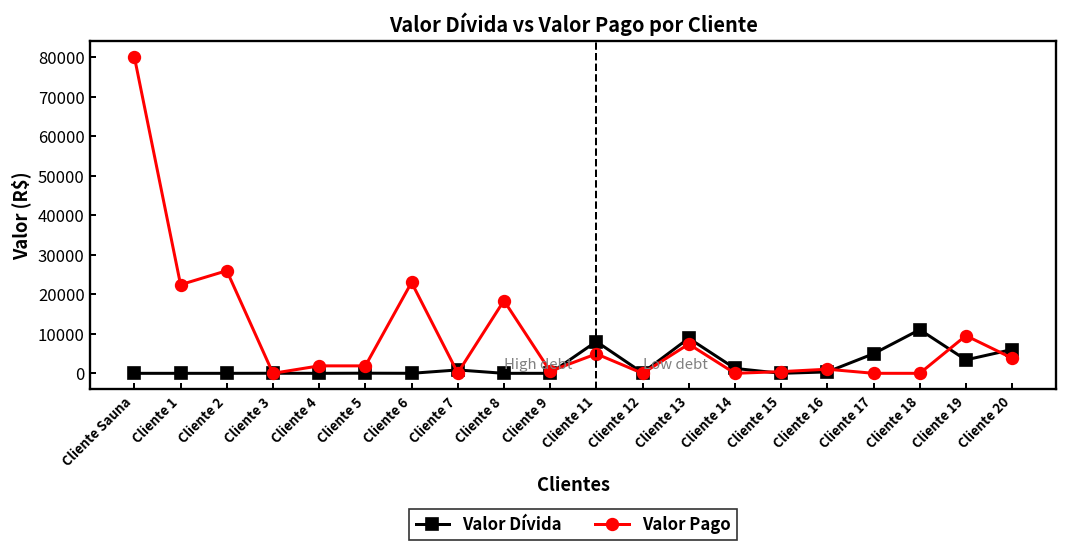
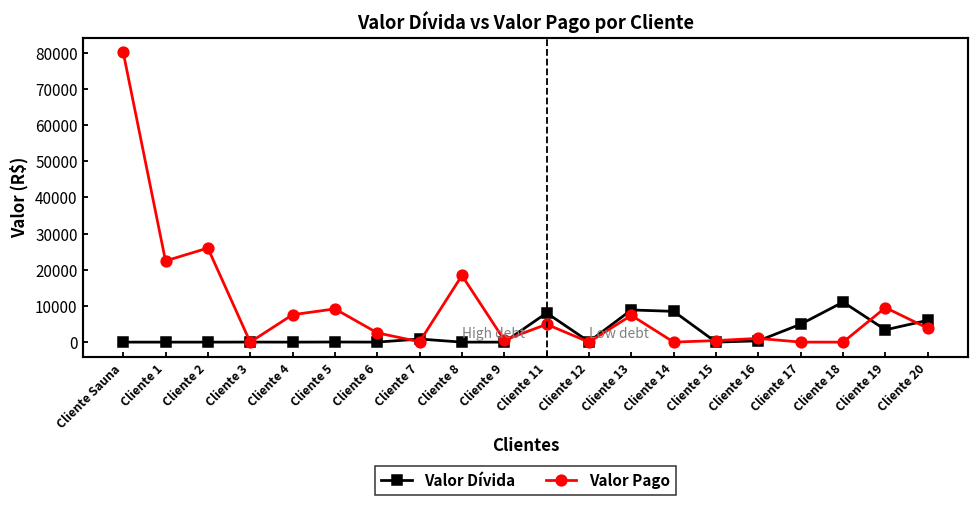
Valor Pago, Cliente 4: 2000 -> 8000
Valor Pago, Cliente 5: 2000 -> 9000
Valor Pago, Cliente 6: 23000 -> 3000
Valor Dívida, Cliente 14: 1000 -> 8000
